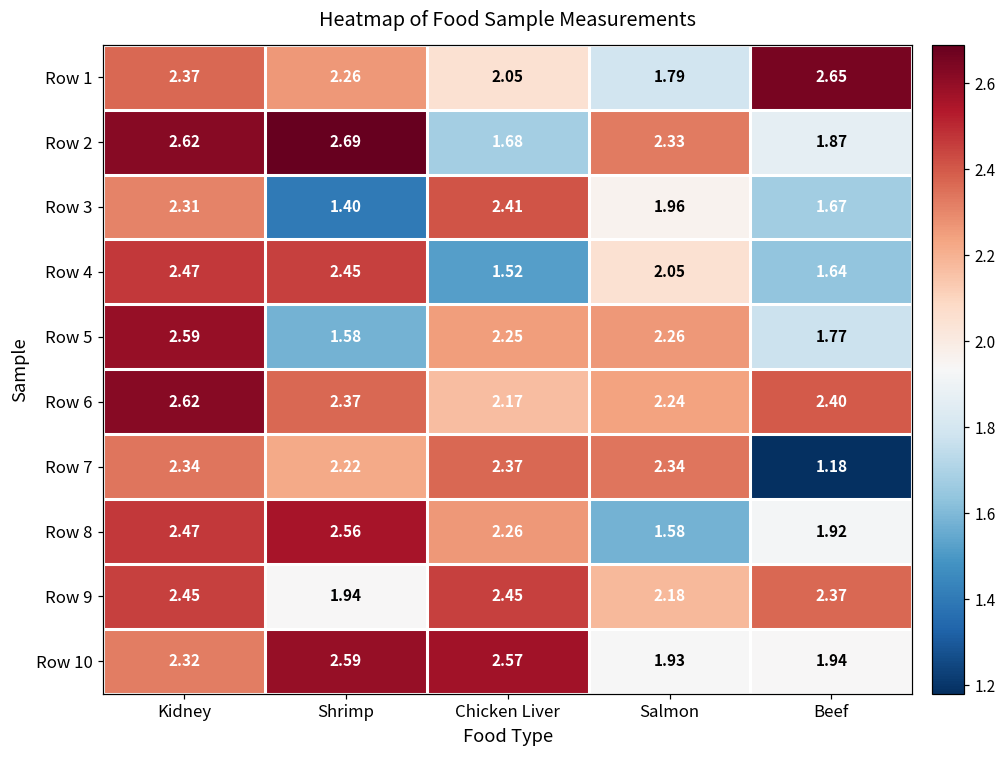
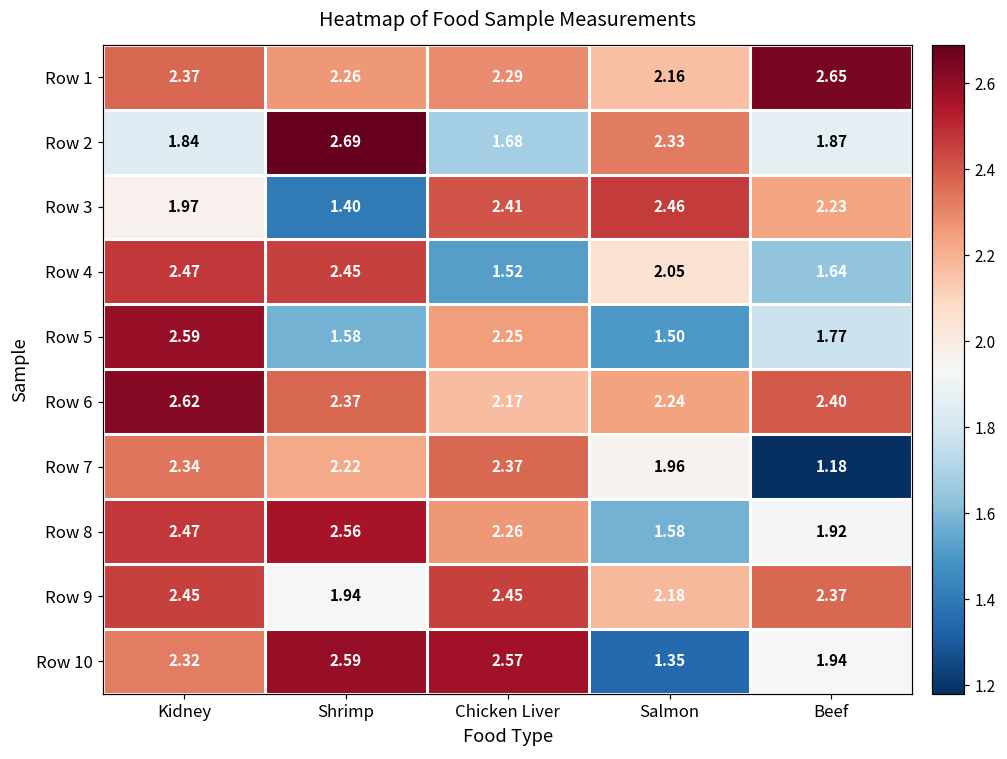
Row 1, Chicken Liver: 2.05 -> 2.29
Row 1, Salmon: 1.79 -> 2.16
Row 2, Kidney: 2.62 -> 1.84
Row 3, Kidney: 2.31 -> 1.97
Row 3, Salmon: 1.96 -> 2.46
Row 3, Beef: 1.67 -> 2.23
Row 5, Salmon: 2.26 -> 1.50
Row 7, Salmon: 2.34 -> 1.96
Row 10, Salmon: 1.93 -> 1.35
